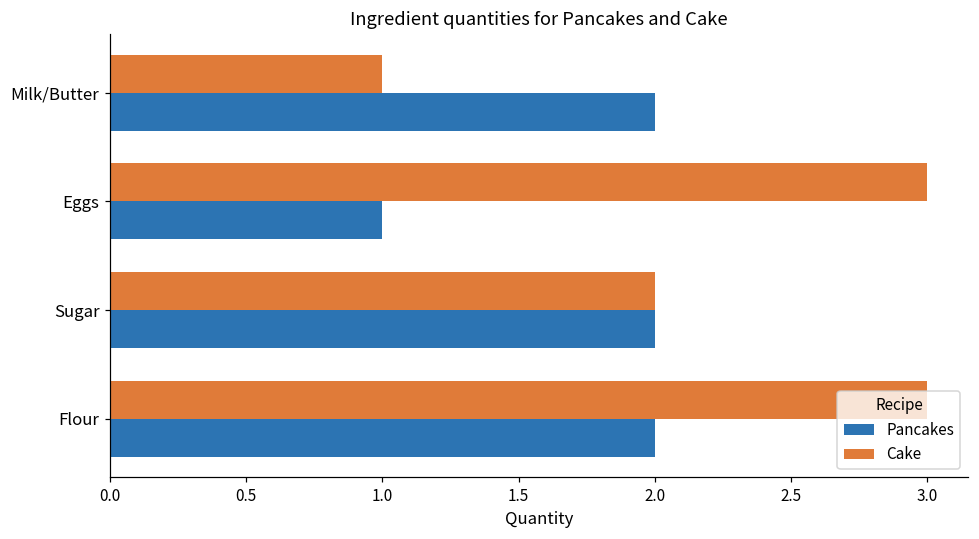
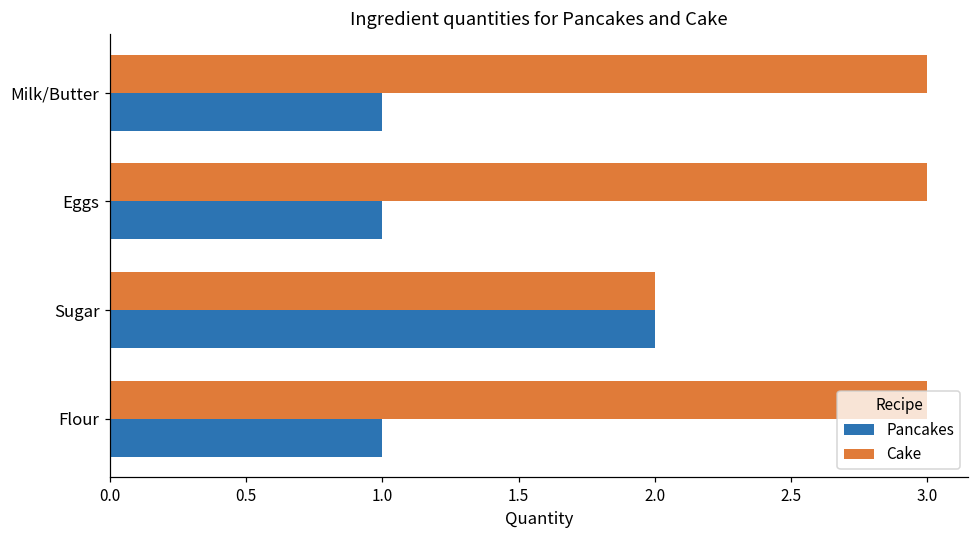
Cake, Milk/Butter: 1 -> 3
Pancakes, Milk/Butter: 2 -> 1
Pancakes, Flour: 2 -> 1
